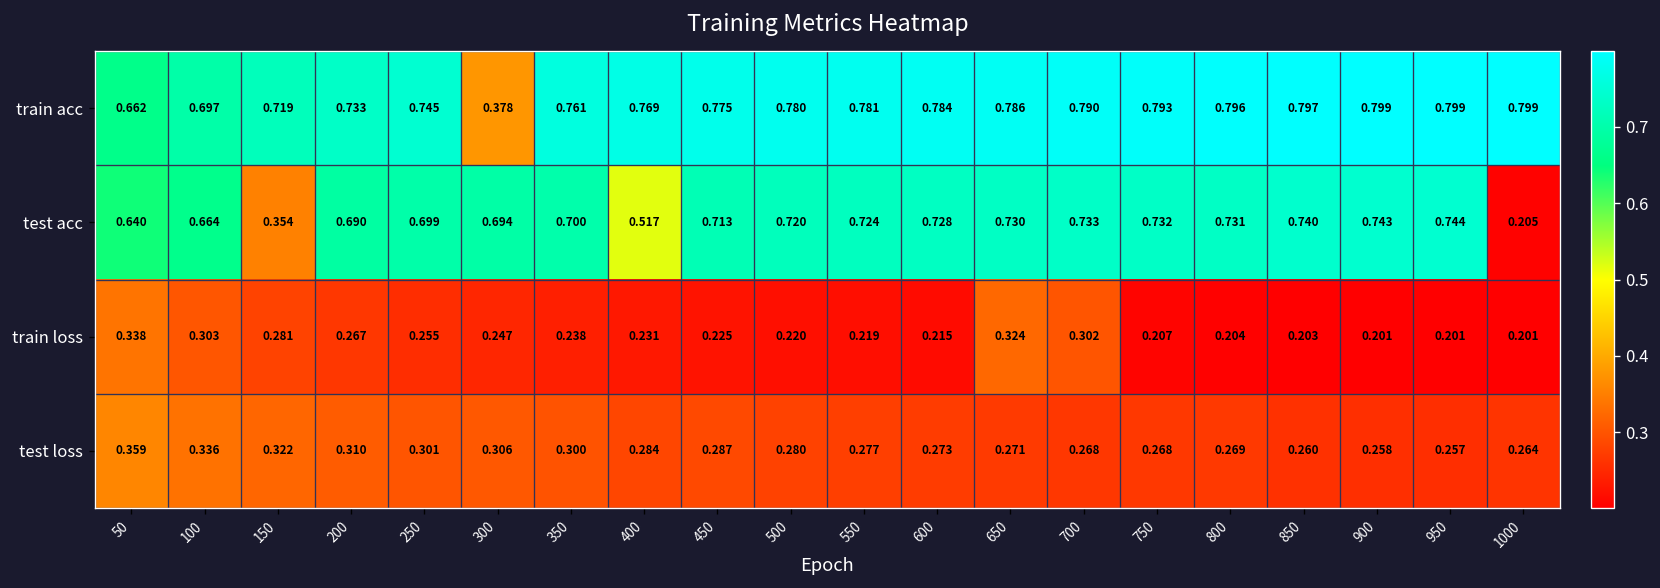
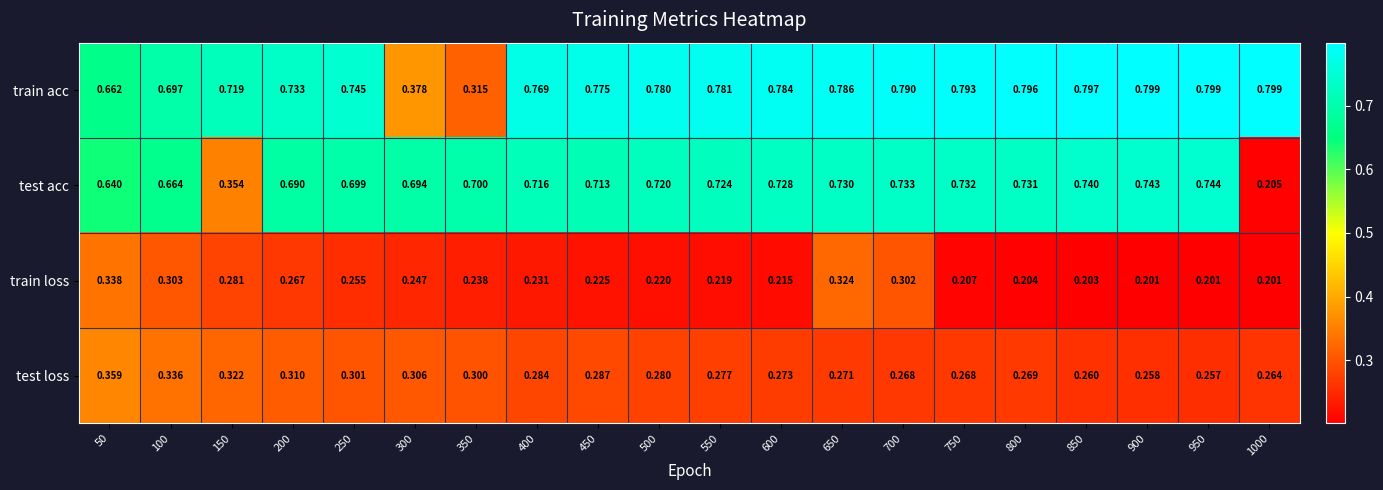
train acc, 350: 0.761 -> 0.315
test acc, 400: 0.517 -> 0.716
